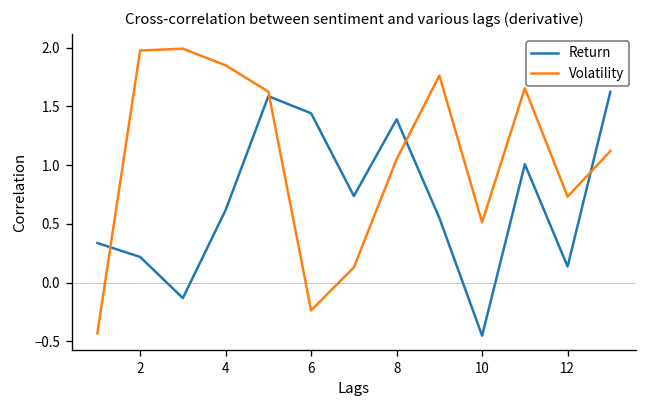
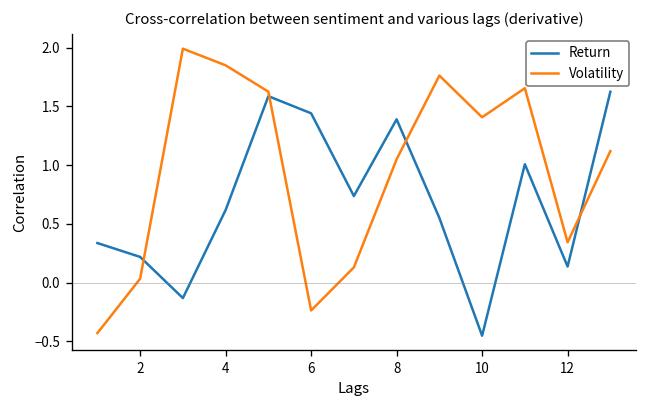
Volatility, 2: 2.0 -> 0.0
Volatility, 10: 0.5 -> 1.4
Volatility, 12: 0.7 -> 0.3
